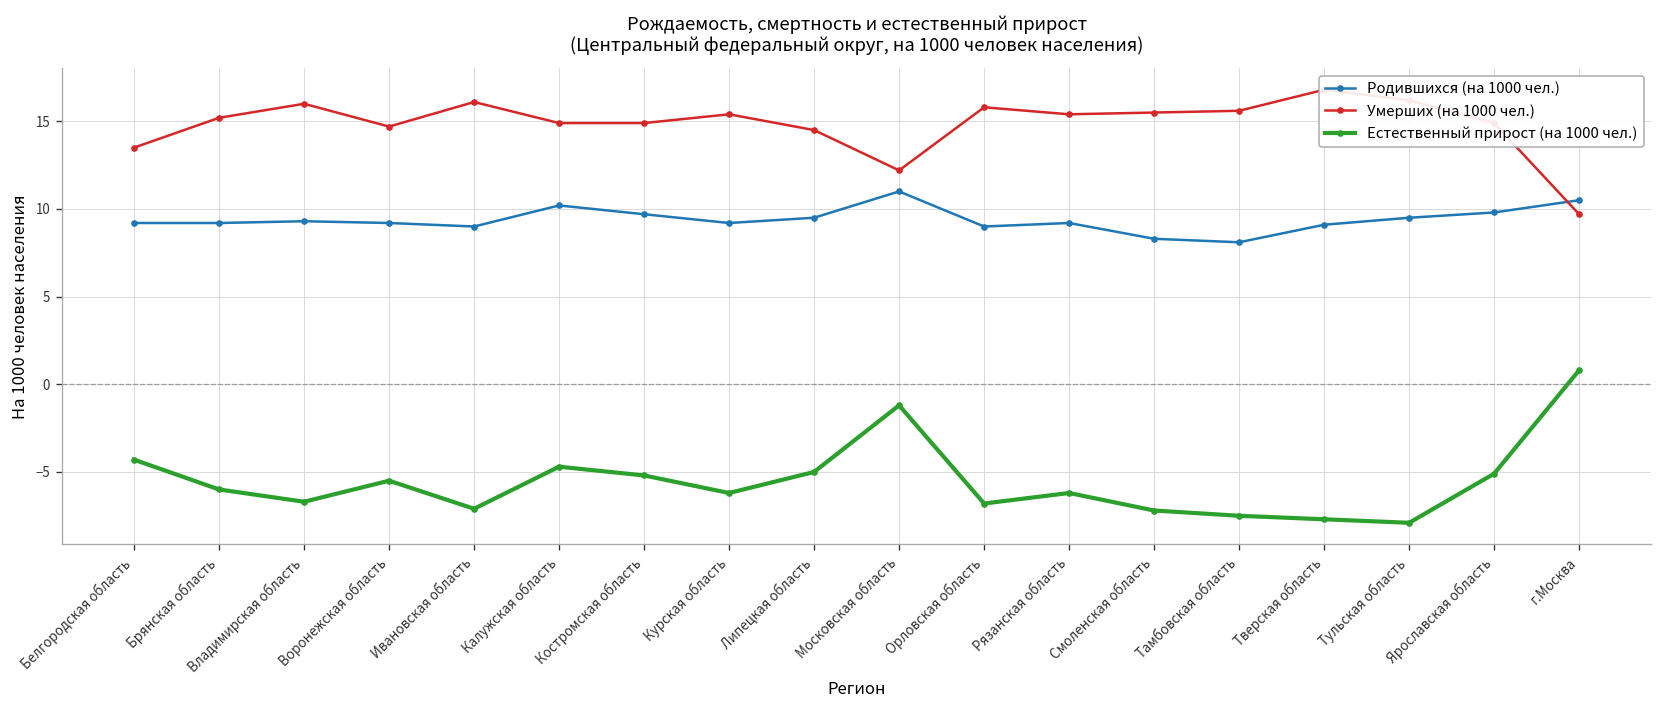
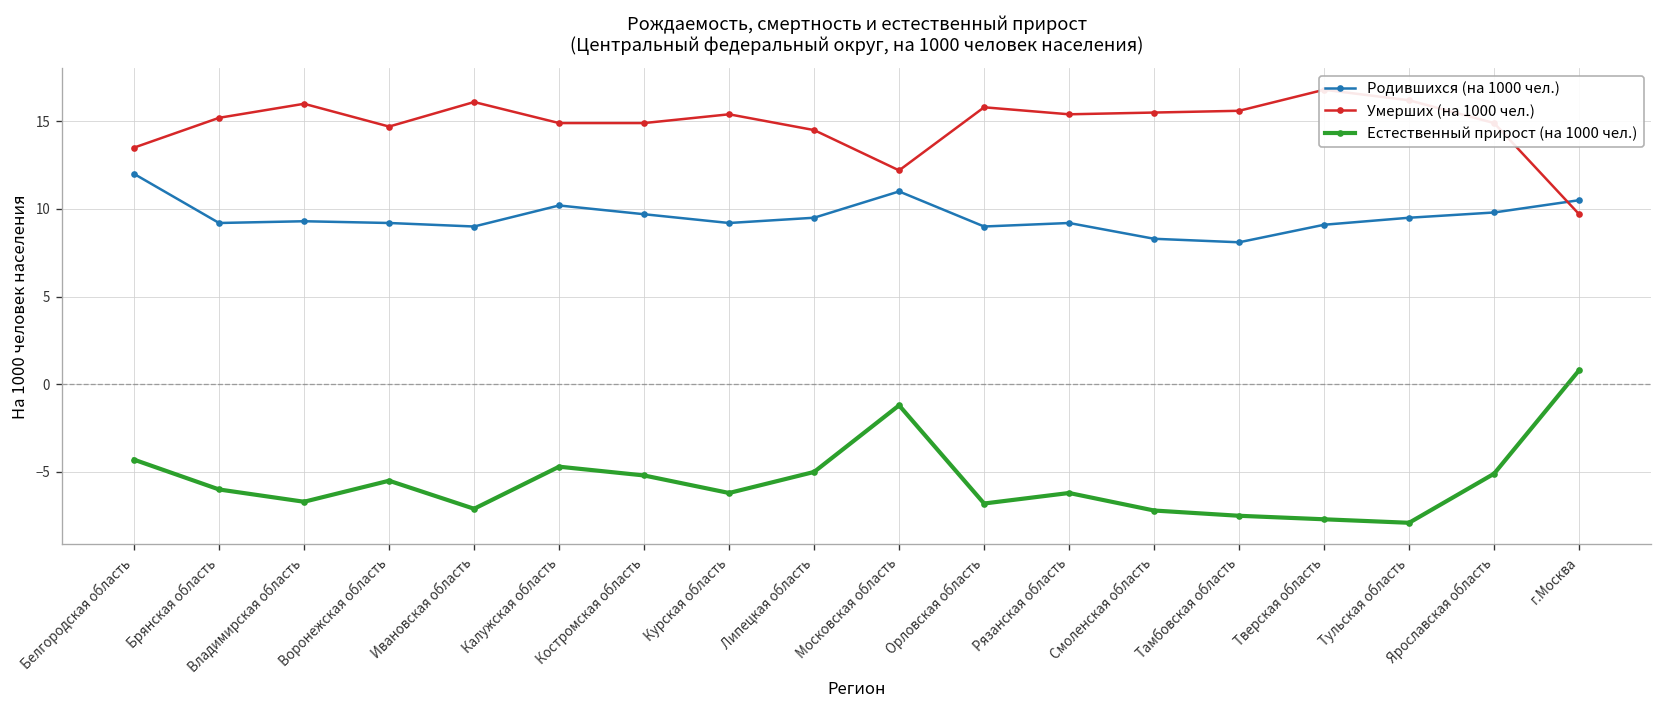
Родившихся (на 1000 чел.), Белгородская область: 9.2 -> 12.0
